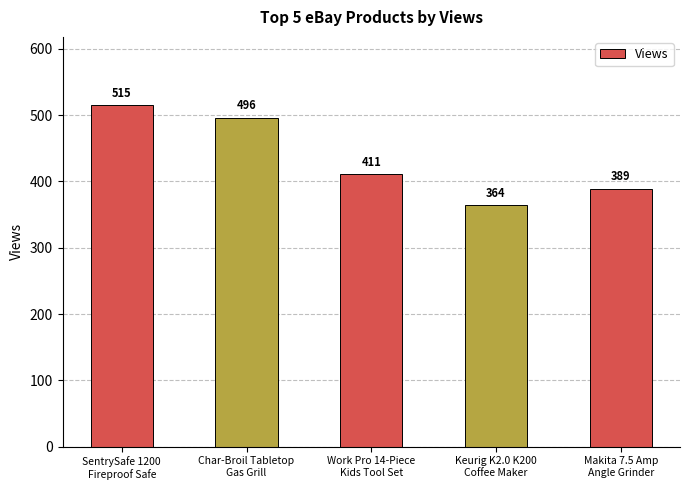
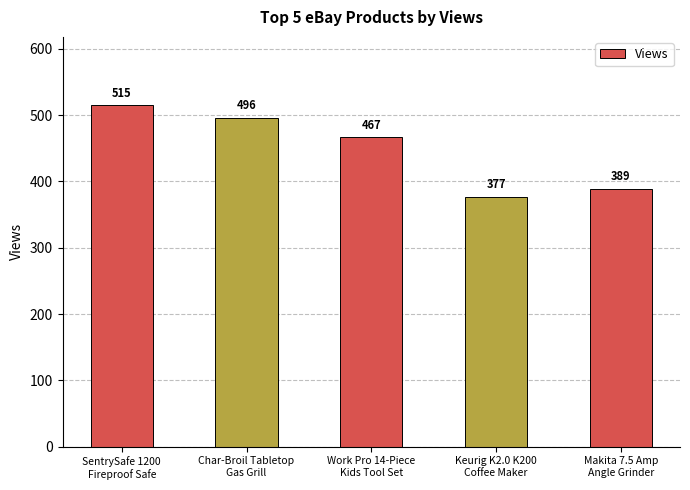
Work Pro 14-Piece Kids Tool Set: 411 -> 467
Keurig K2.0 K200 Coffee Maker: 364 -> 377
